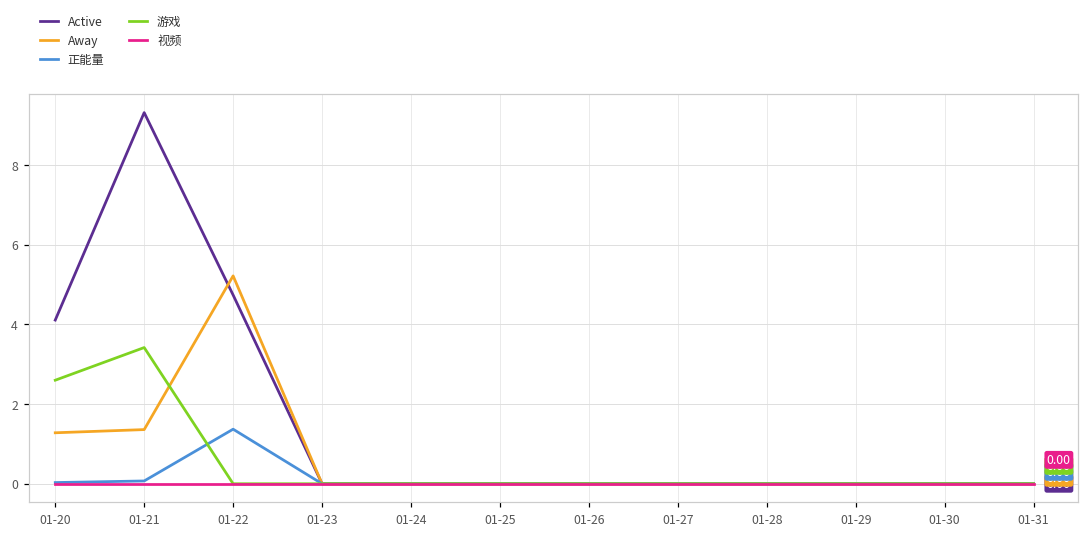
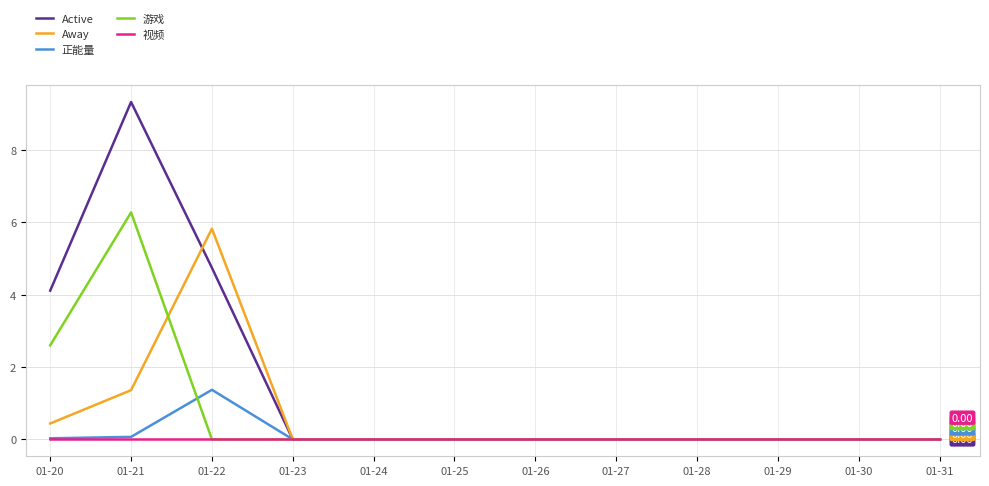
Away, 01-20: 1.3 -> 0.4
游戏, 01-21: 3.4 -> 6.3
Away, 01-22: 5.2 -> 5.8
